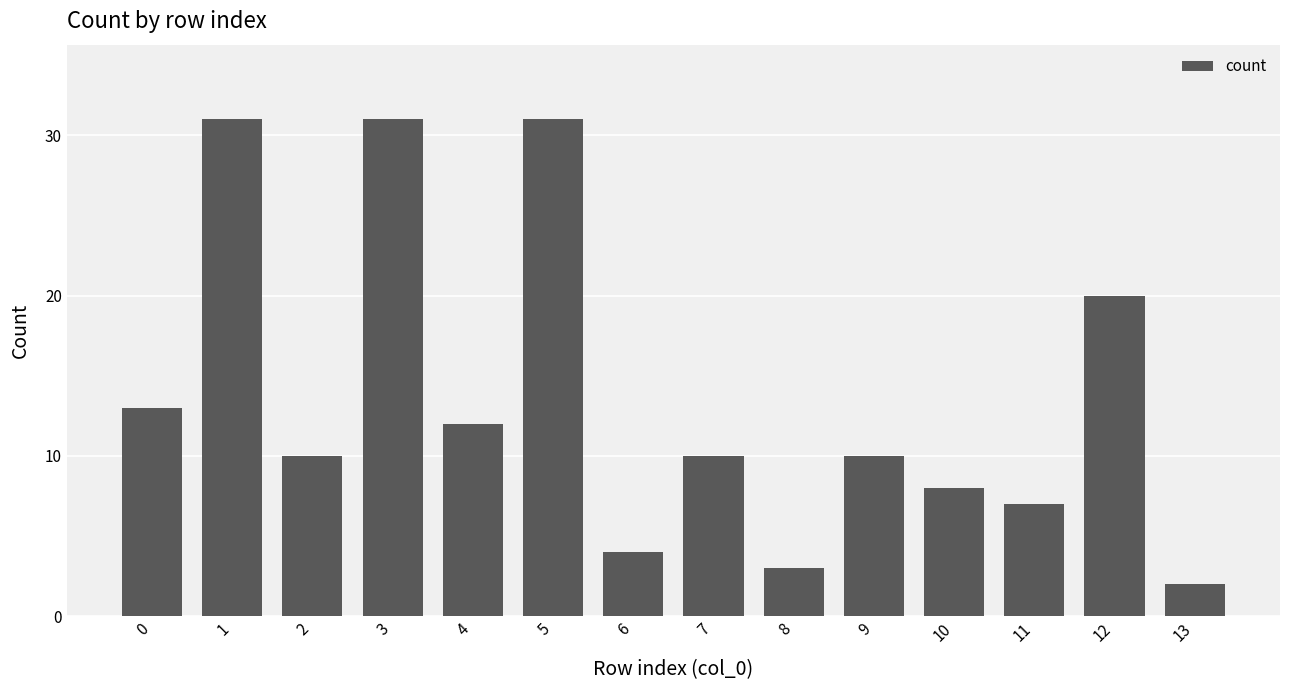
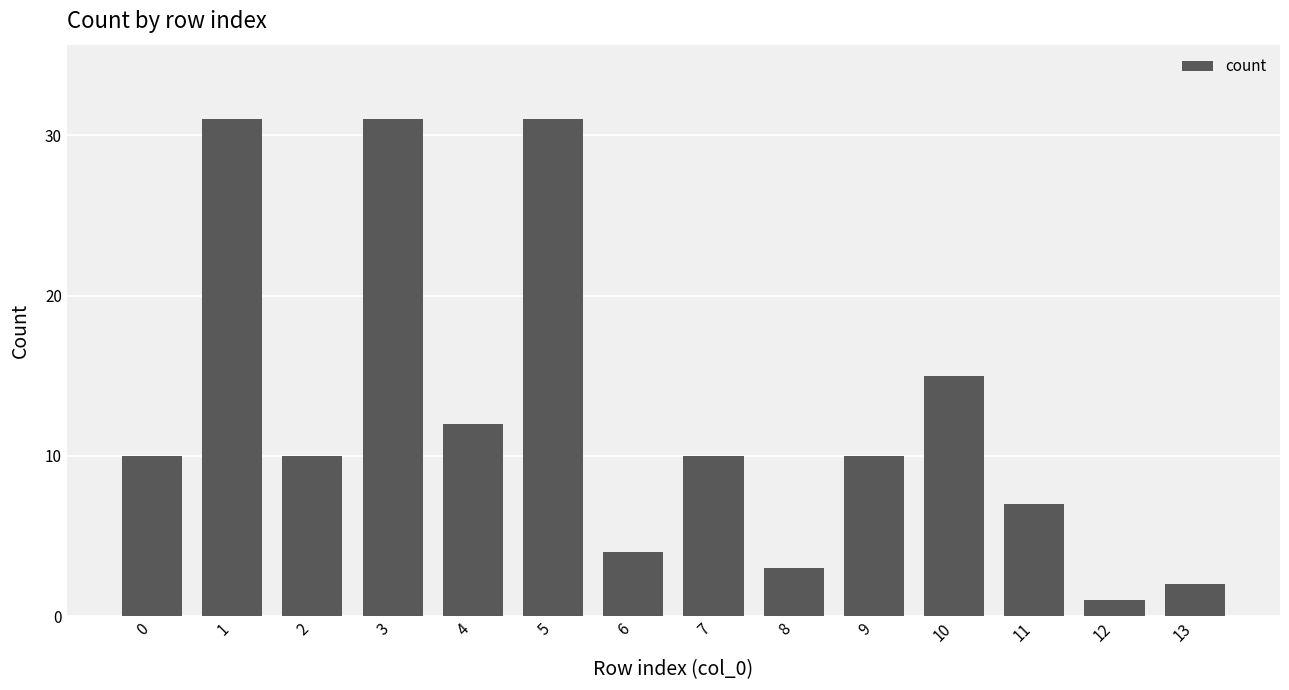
0: 13 -> 10
10: 8 -> 15
12: 20 -> 1
